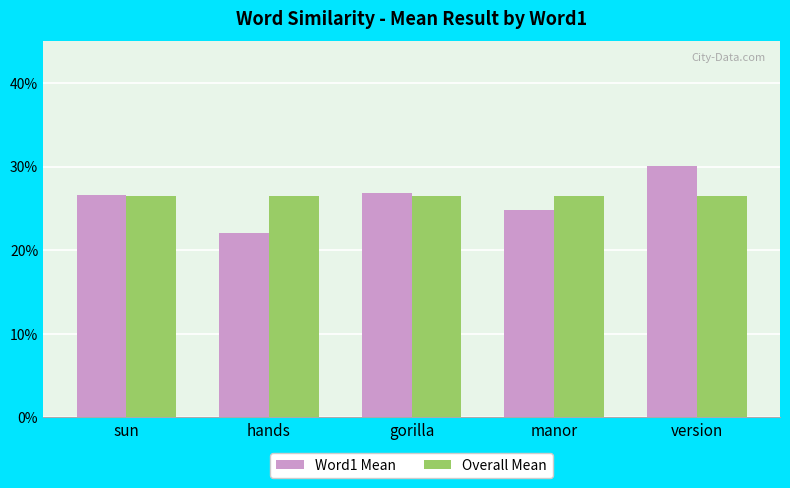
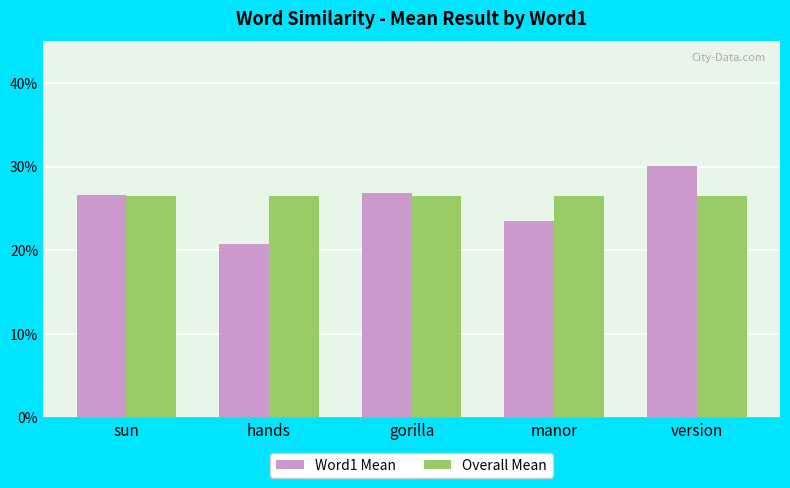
Word1 Mean, hands: 22% -> 21%
Word1 Mean, manor: 25% -> 23%
